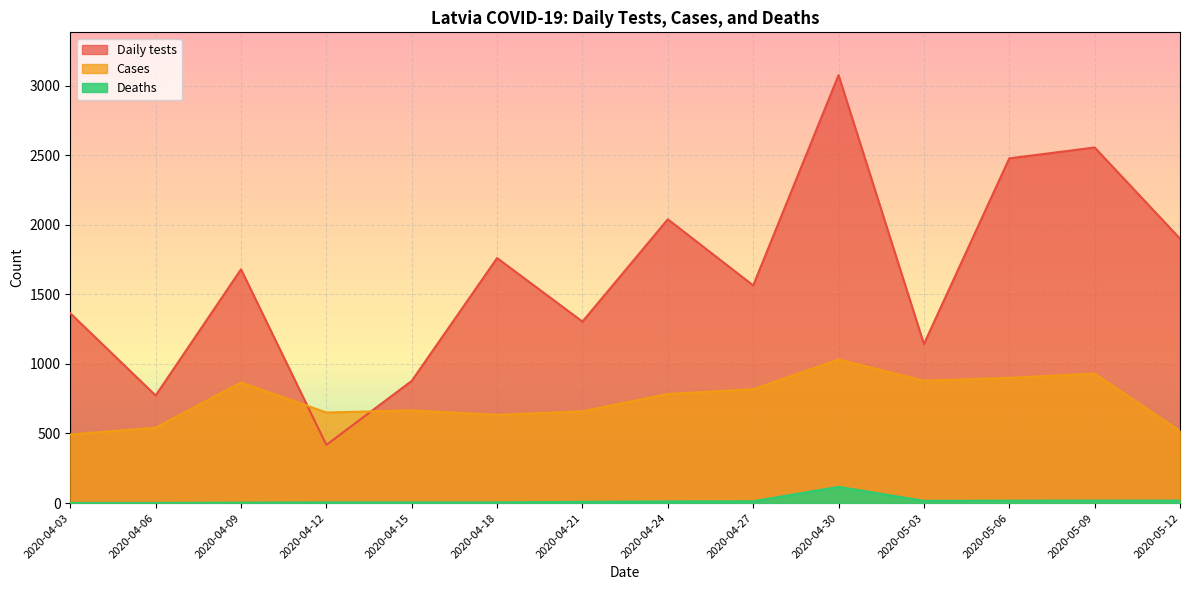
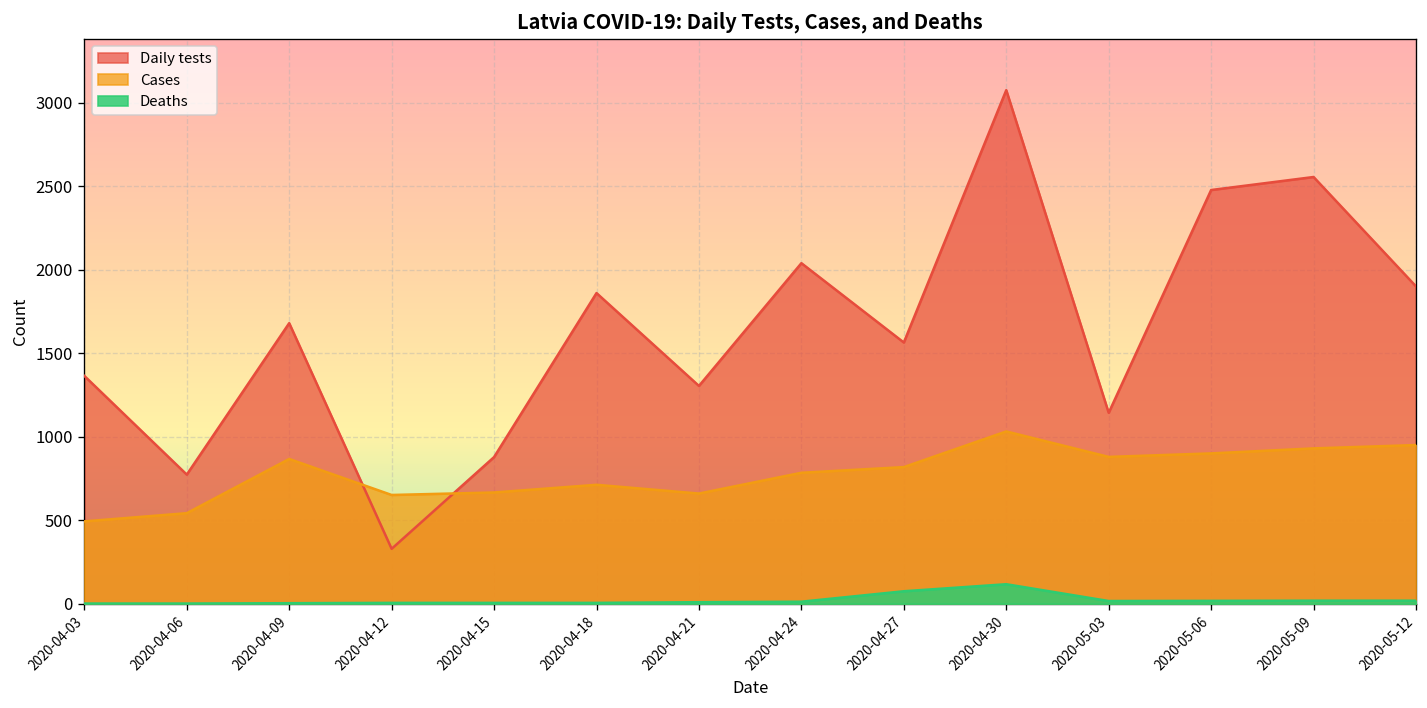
Daily tests, 2020-04-12: 420 -> 330
Daily tests, 2020-04-18: 1760 -> 1860
Cases, 2020-04-18: 630 -> 710
Deaths, 2020-04-27: 10 -> 70
Cases, 2020-05-12: 520 -> 950
